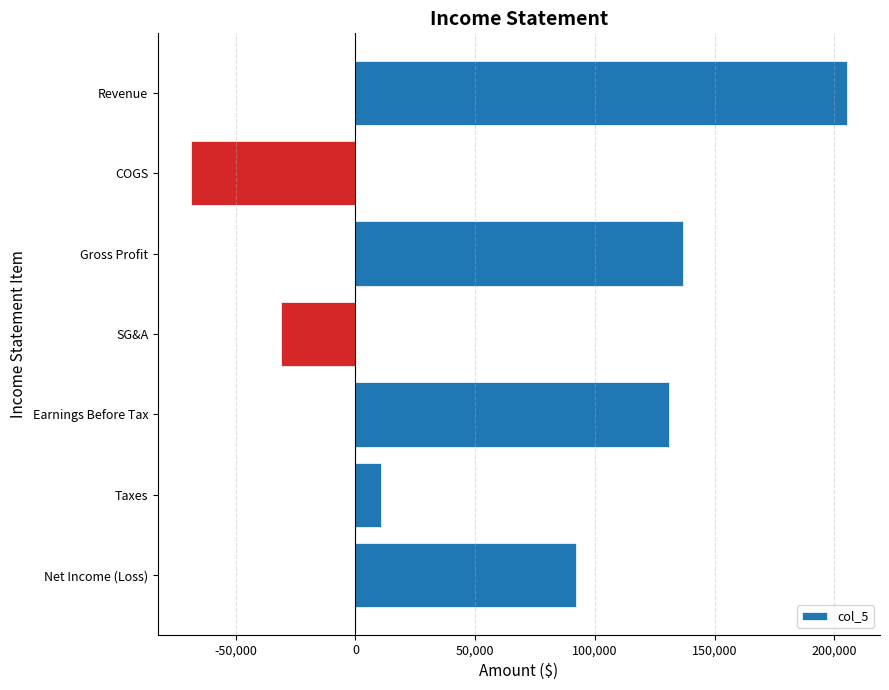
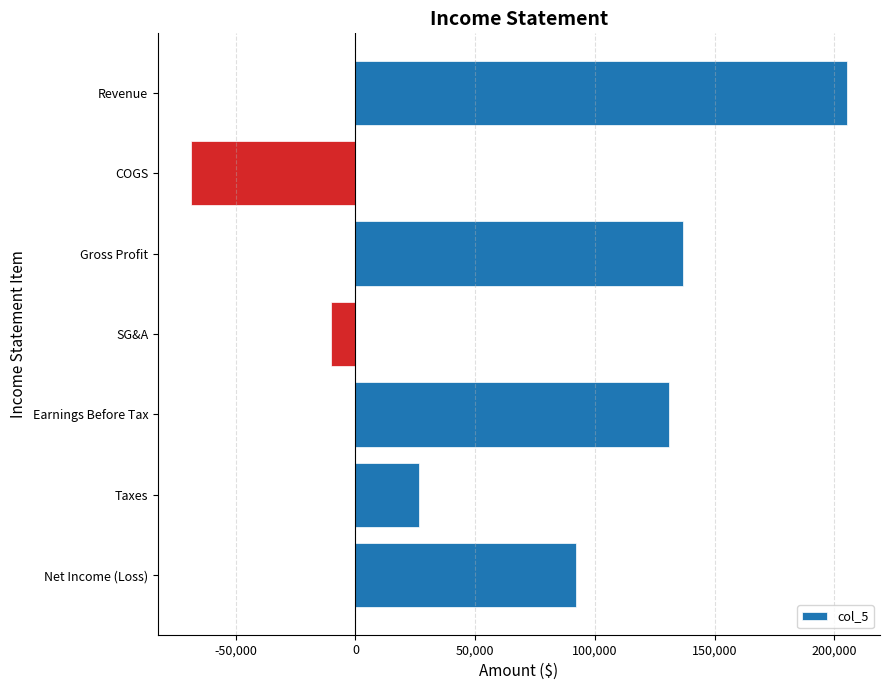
SG&A: -31,000 -> -10,000
Taxes: 11,000 -> 27,000
